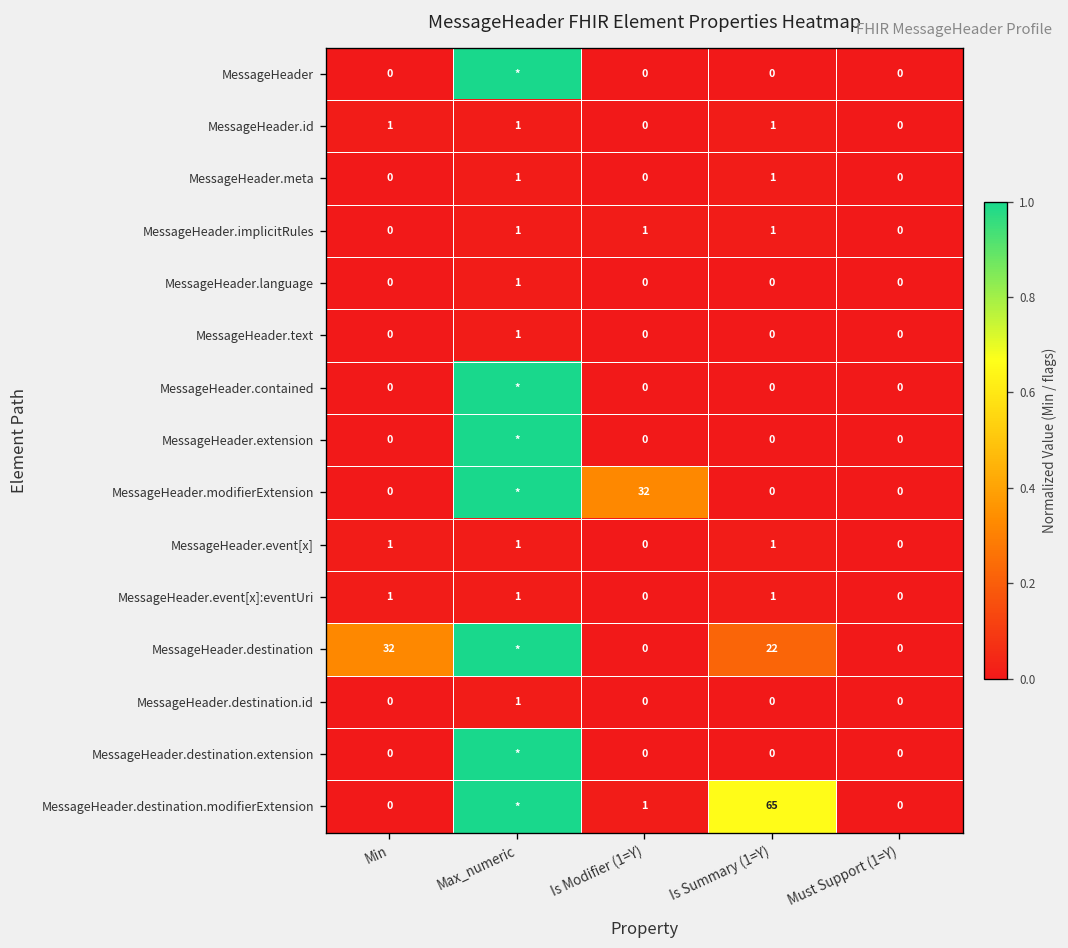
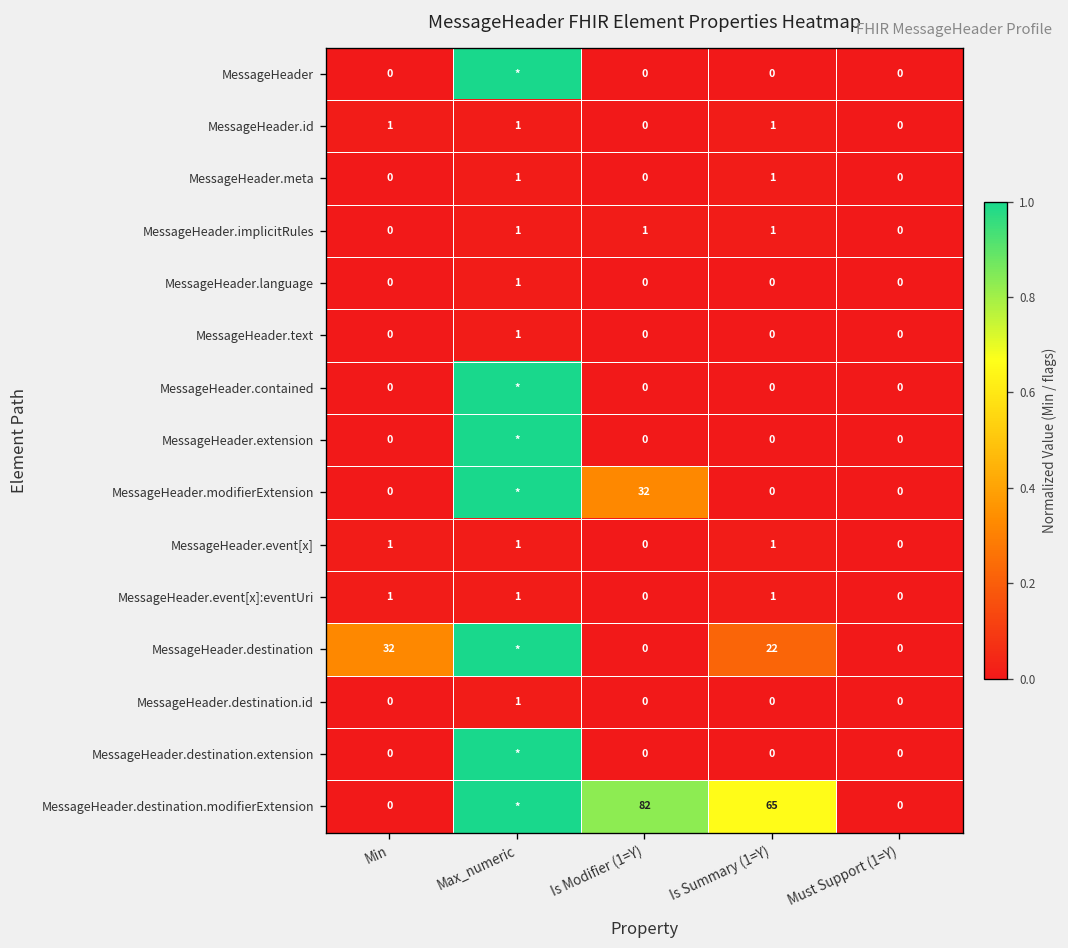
MessageHeader.destination.modifierExtension, Is Modifier (1=Y): 1 -> 82
